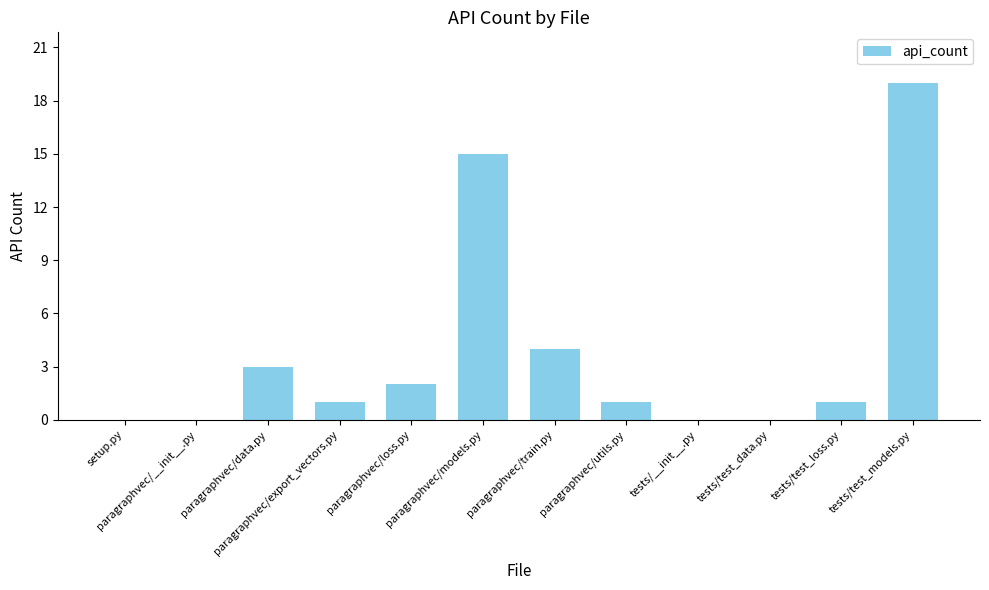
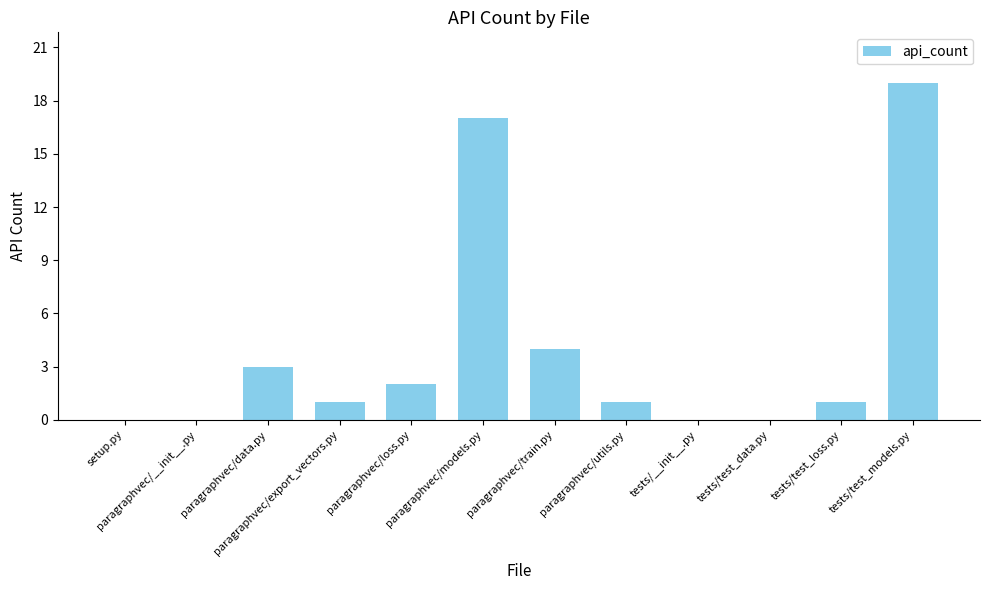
paragraphvec/models.py: 15 -> 17
